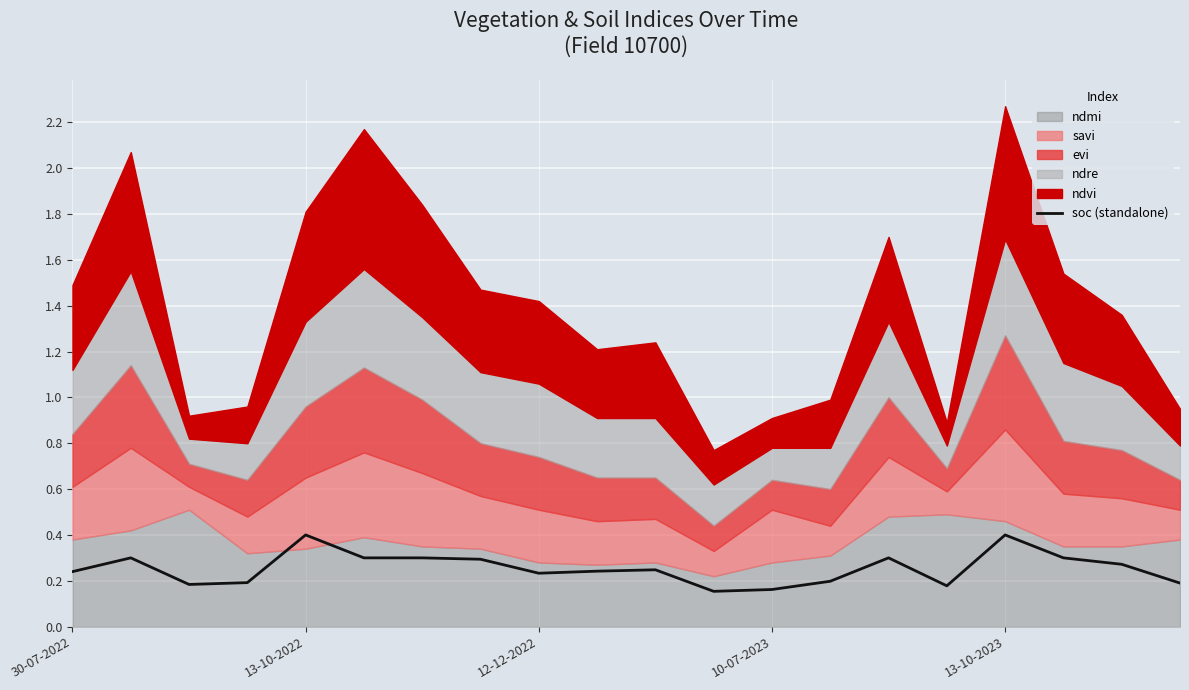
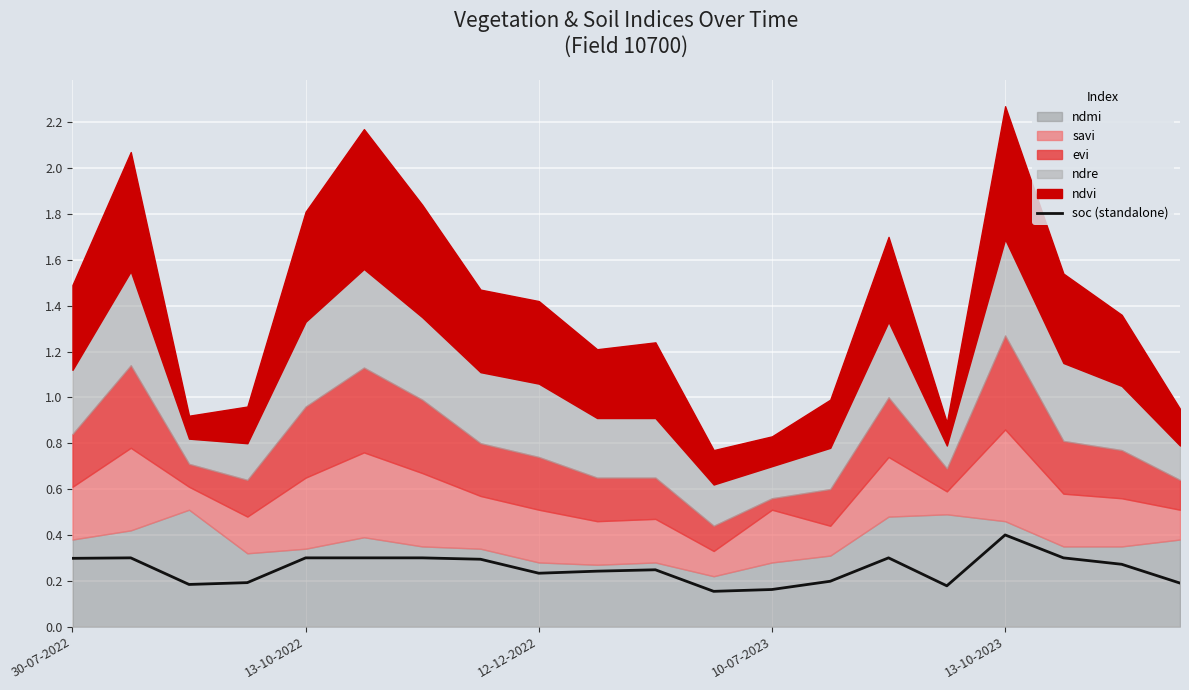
soc (standalone), 30-07-2022: 0.24 -> 0.30
soc (standalone), 13-10-2022: 0.4 -> 0.3
evi, 10-07-2023: 0.13 -> 0.05
